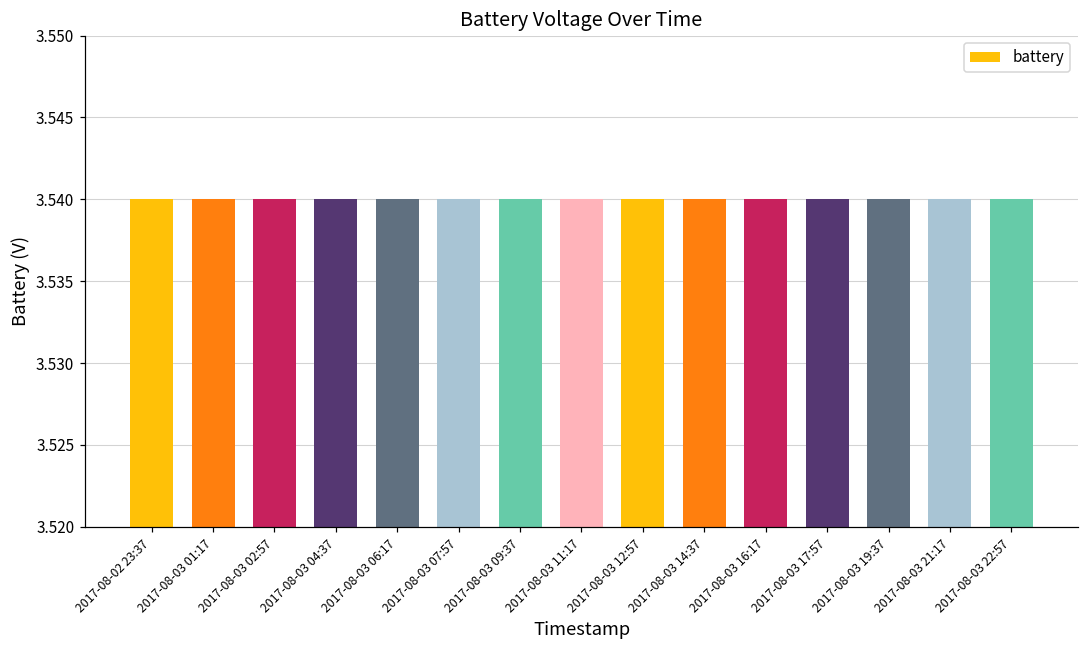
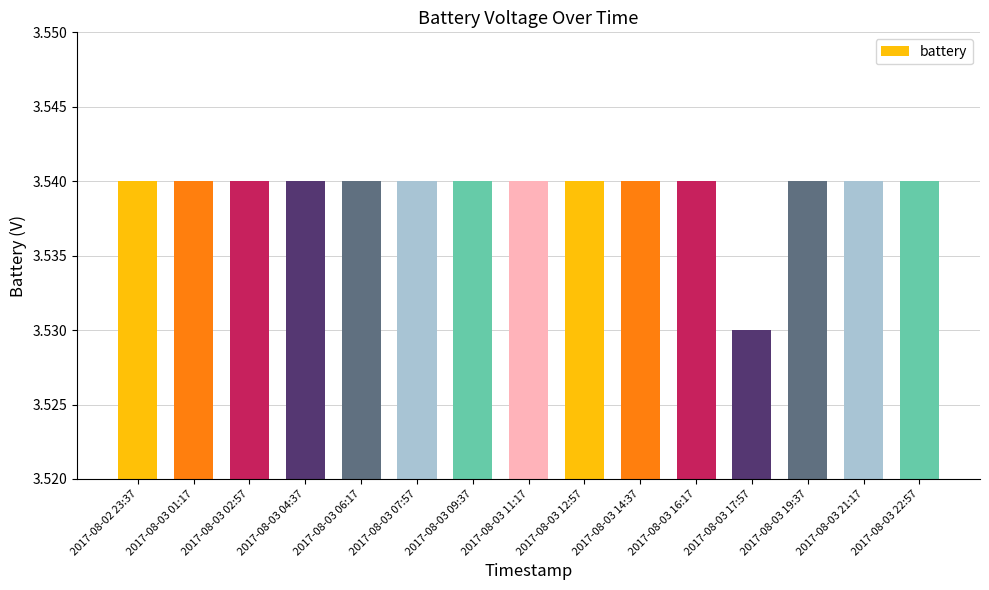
2017-08-03 17:57: 3.54 -> 3.53
